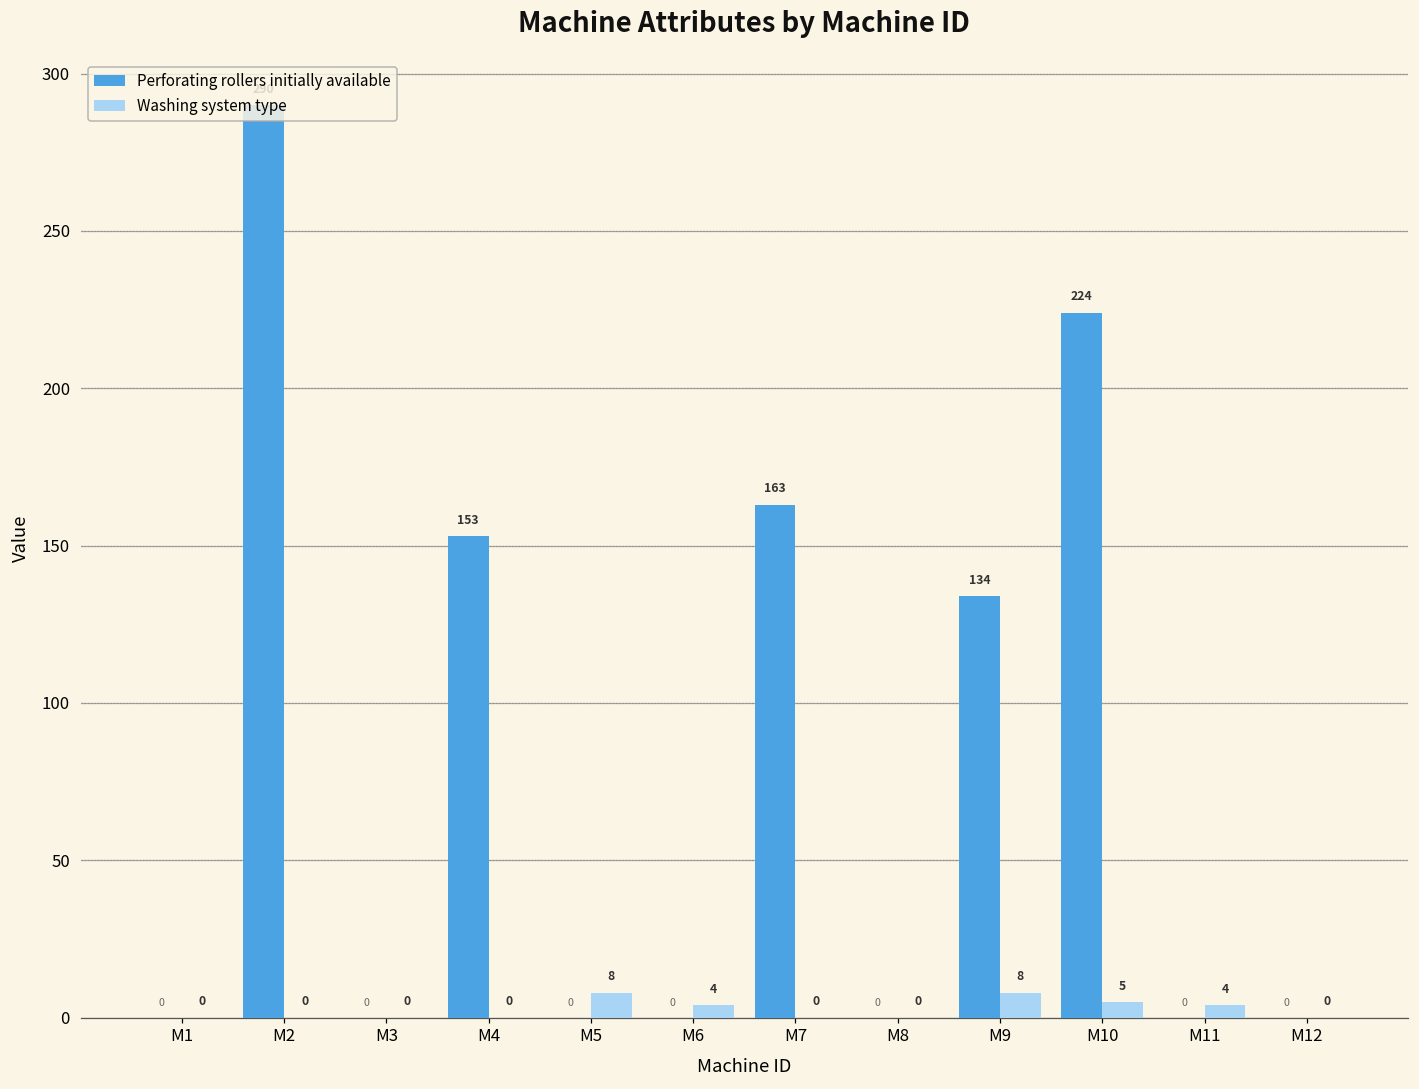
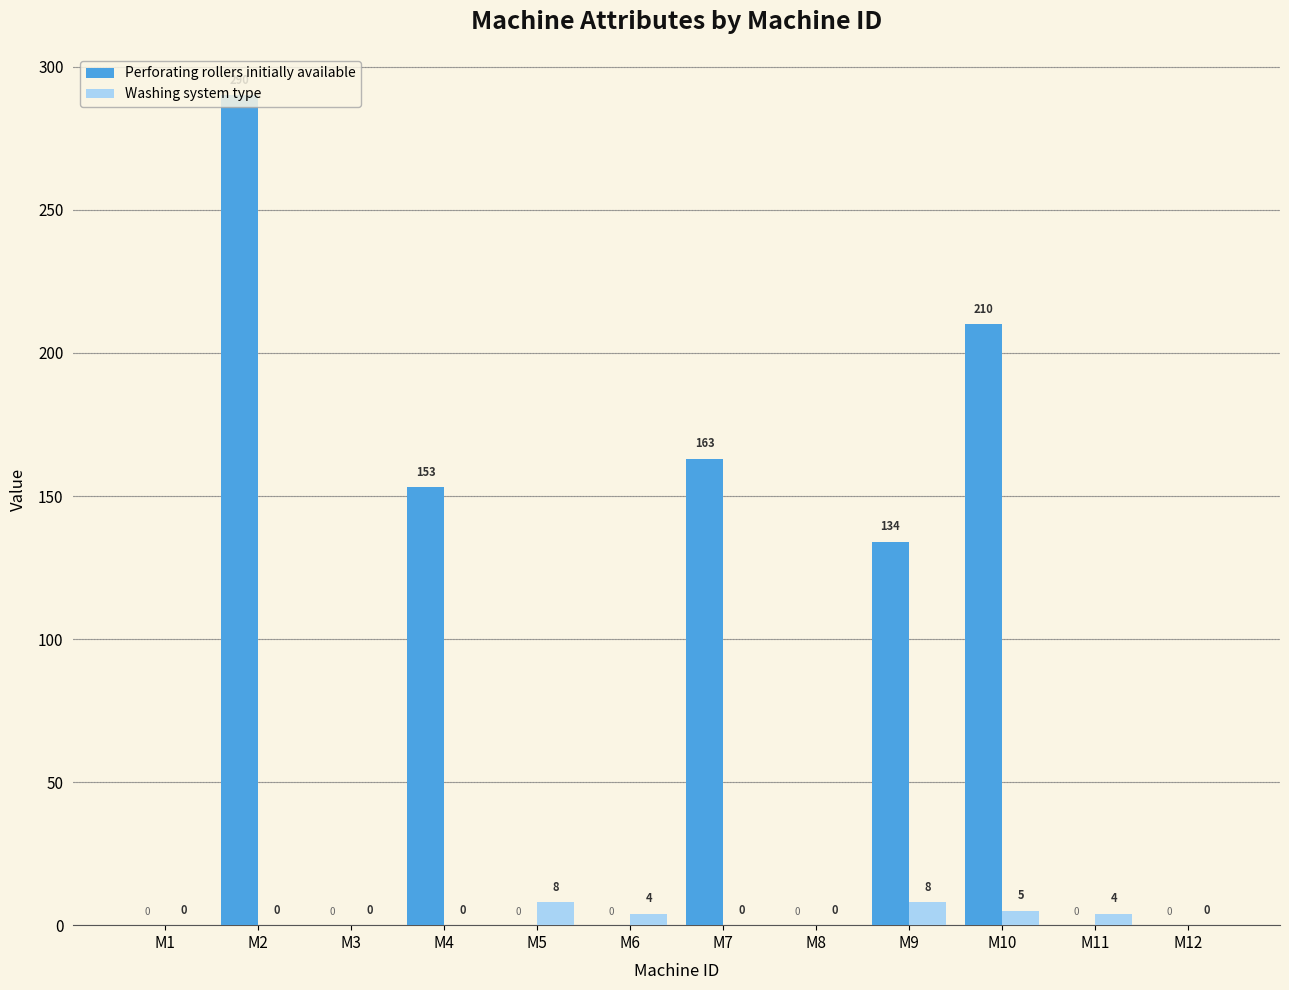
Perforating rollers initially available, M10: 224 -> 210
